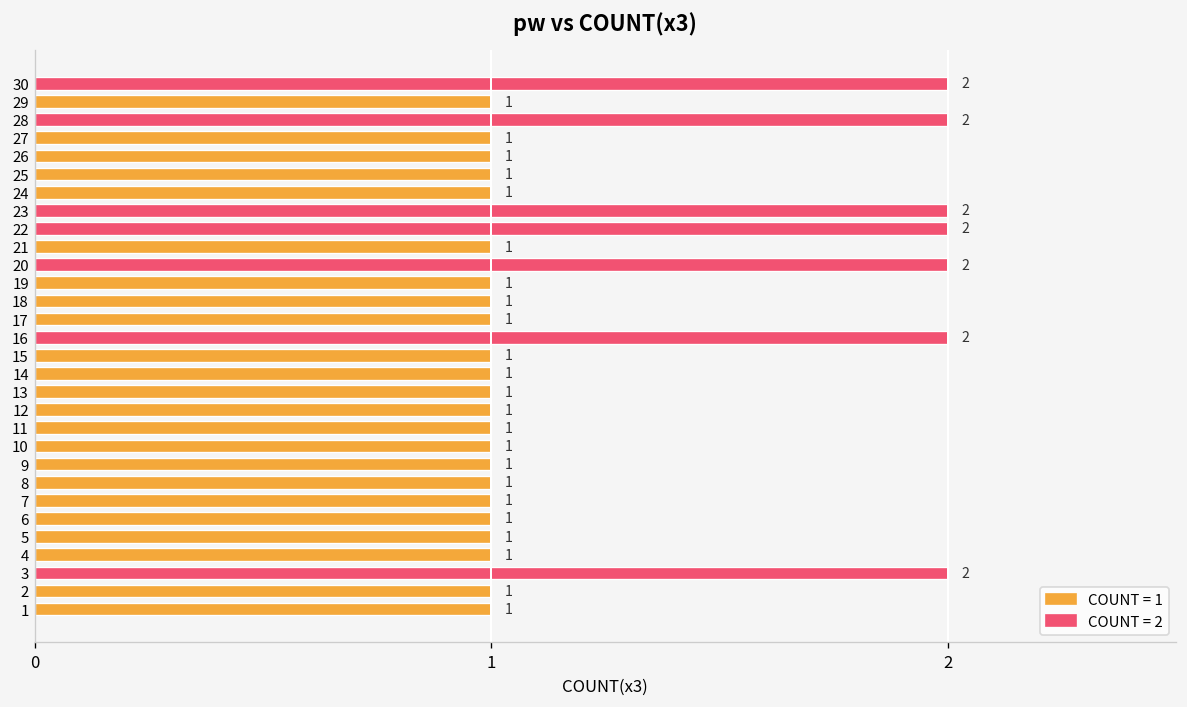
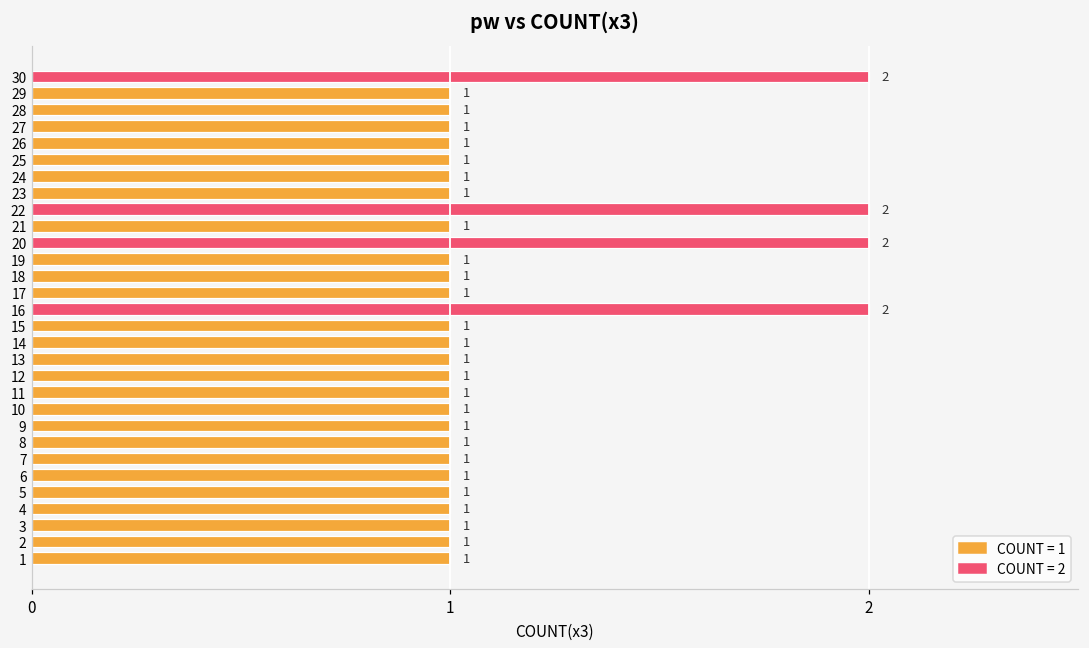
28: 2 -> 1
23: 2 -> 1
3: 2 -> 1
